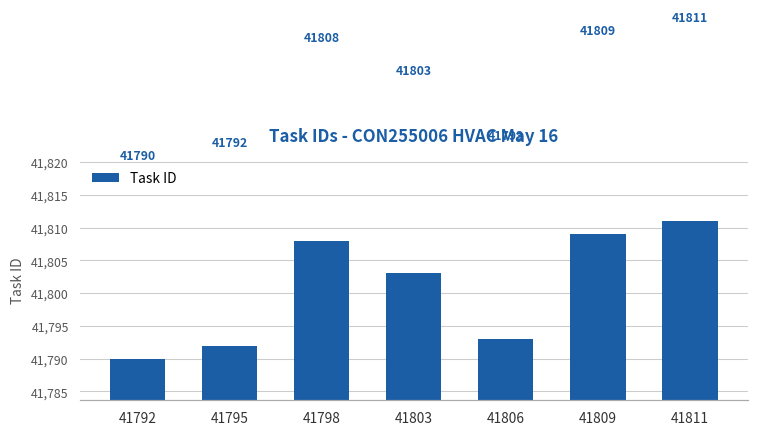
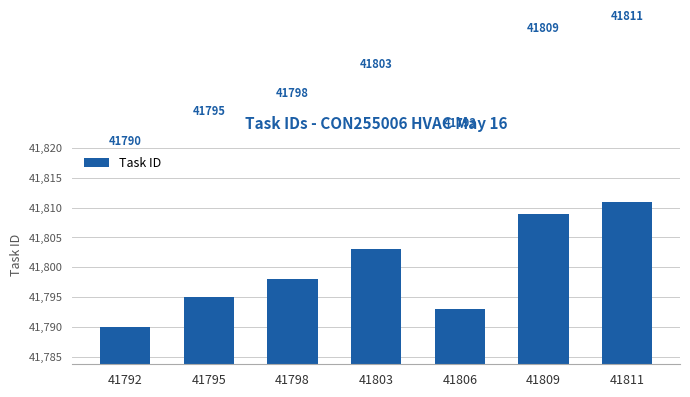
41795: 41792 -> 41795
41798: 41808 -> 41798
